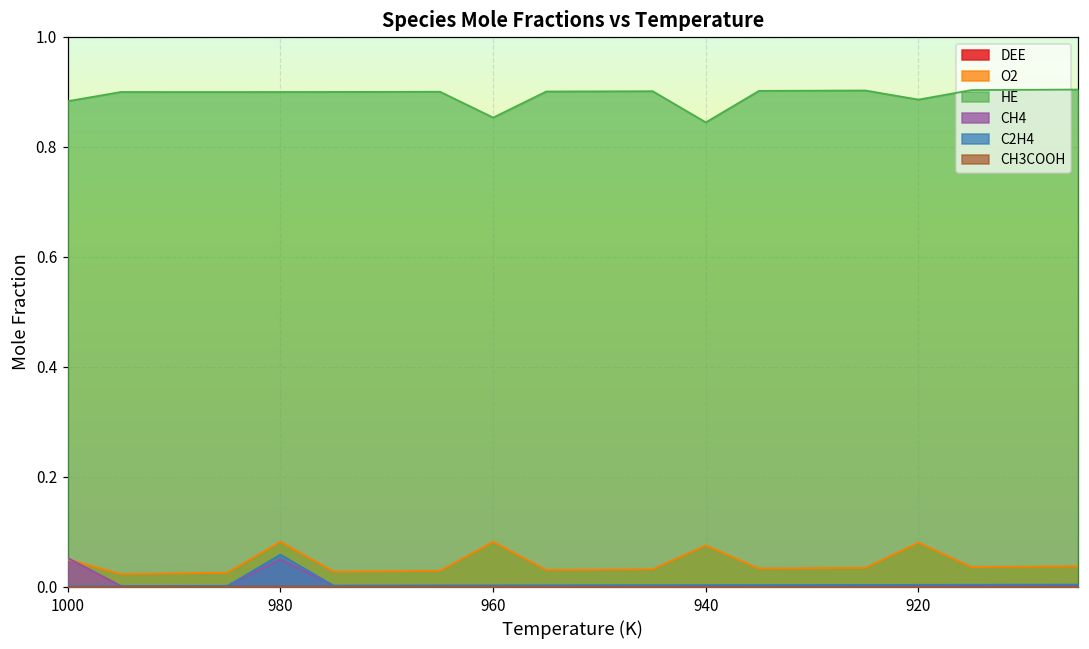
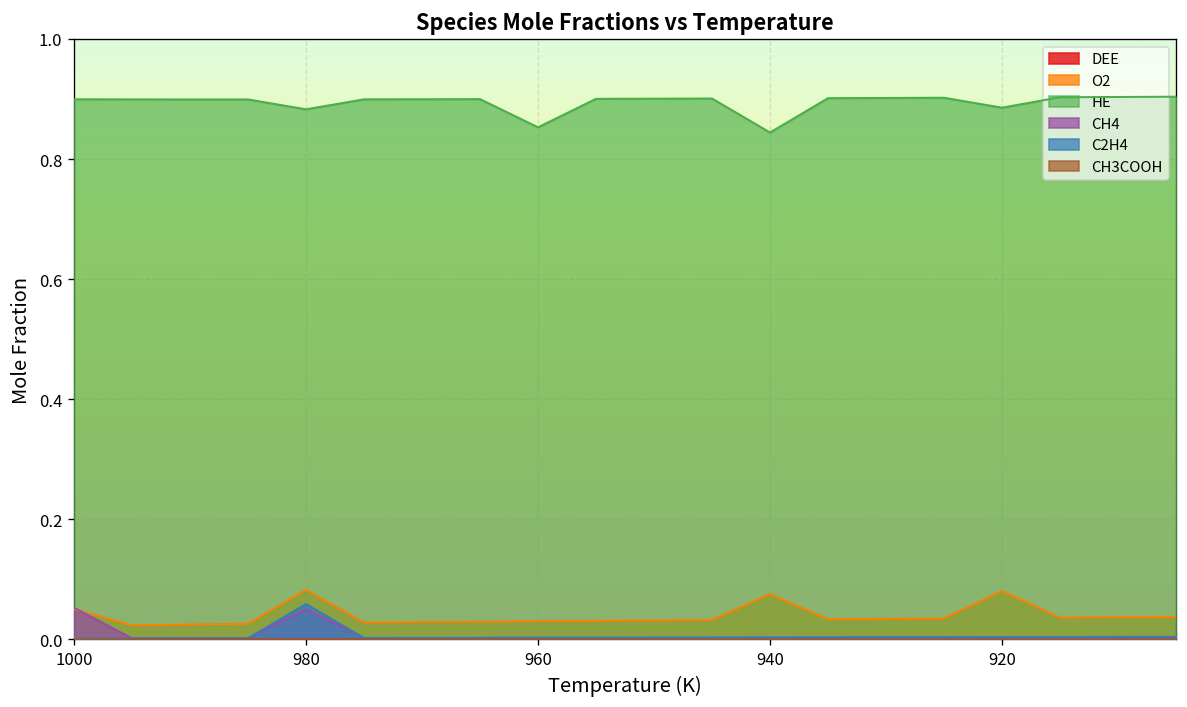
HE, 1000: 0.88 -> 0.90
HE, 980: 0.90 -> 0.88
O2, 960: 0.08 -> 0.03
